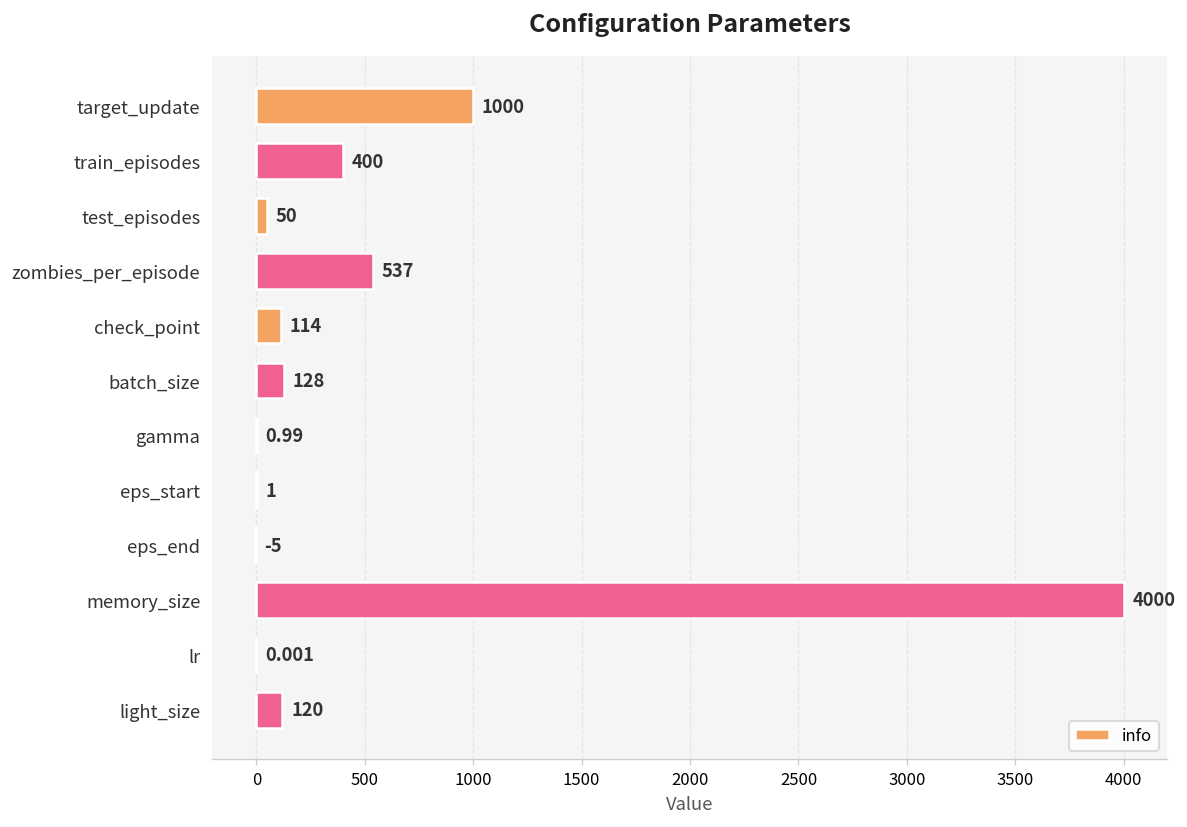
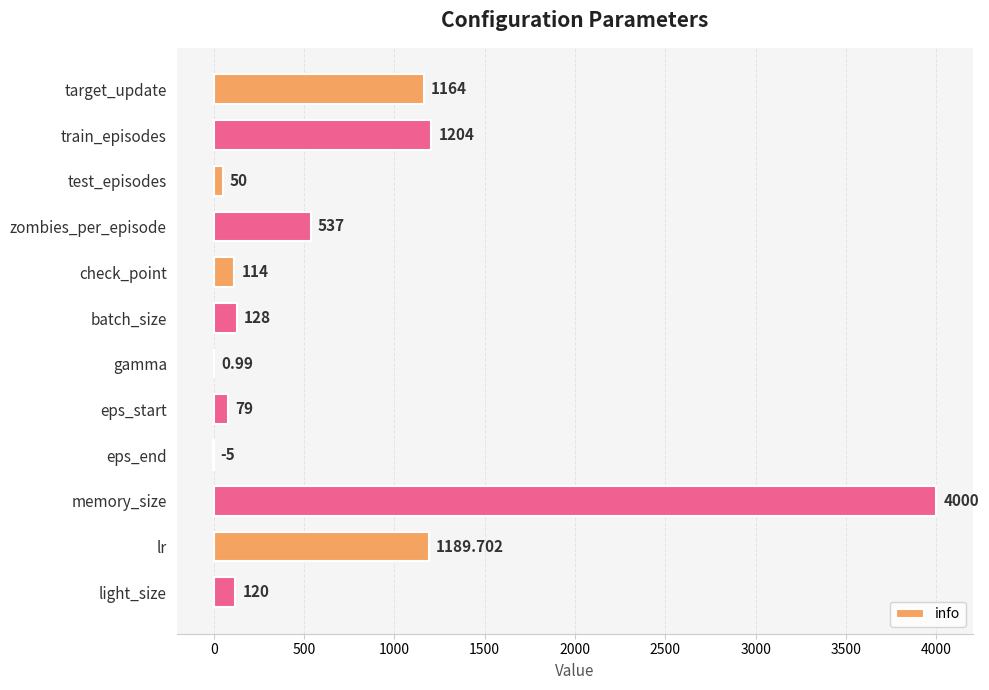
target_update: 1000 -> 1164
train_episodes: 400 -> 1204
eps_start: 1 -> 79
lr: 0.001 -> 1189.702
